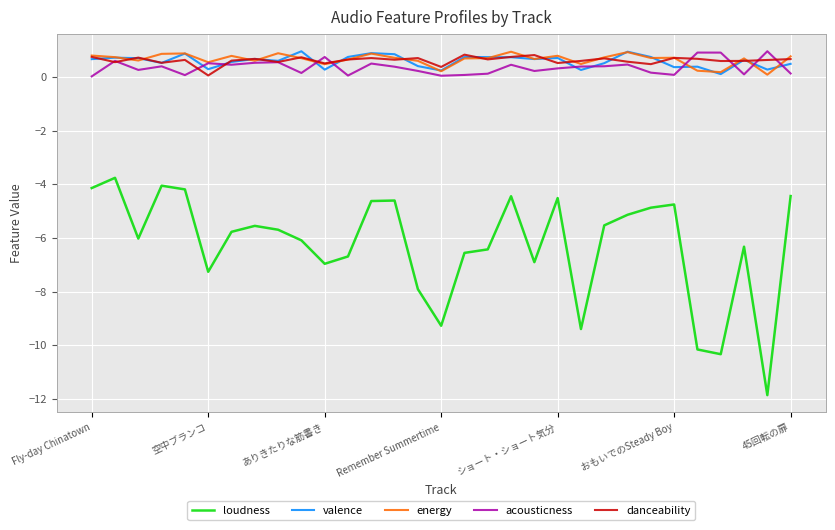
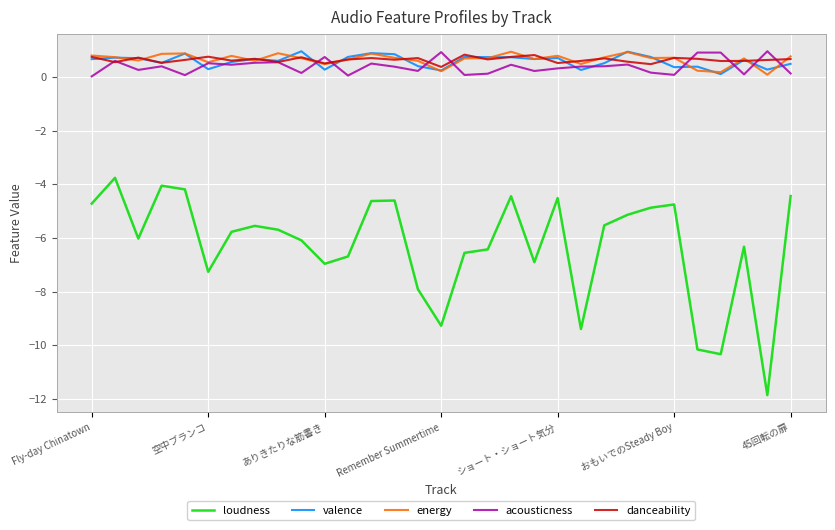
loudness, Fly-day Chinatown: -4.1 -> -4.7
danceability, 空中ブランコ: 0.1 -> 0.8
acousticness, Remember Summertime: 0.1 -> 0.9
